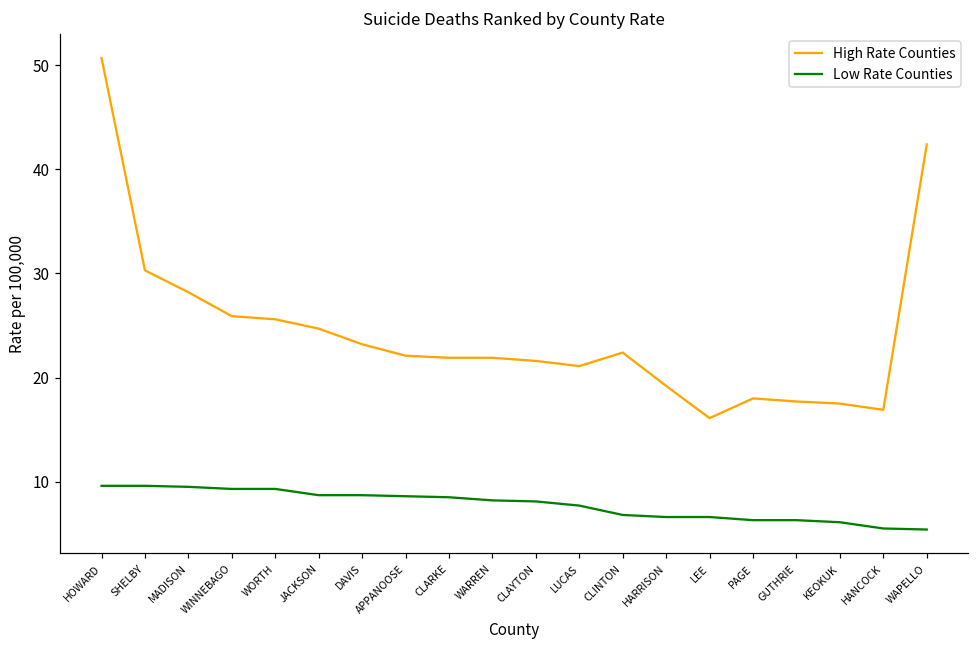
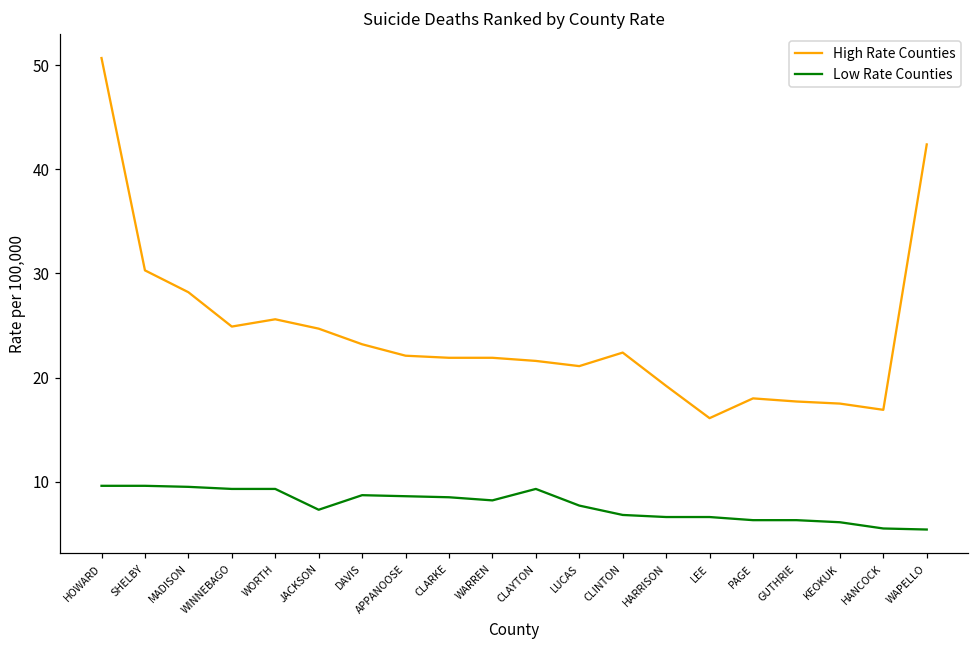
High Rate Counties, WINNEBAGO: 26 -> 25
Low Rate Counties, JACKSON: 9 -> 7
Low Rate Counties, CLAYTON: 8 -> 9
